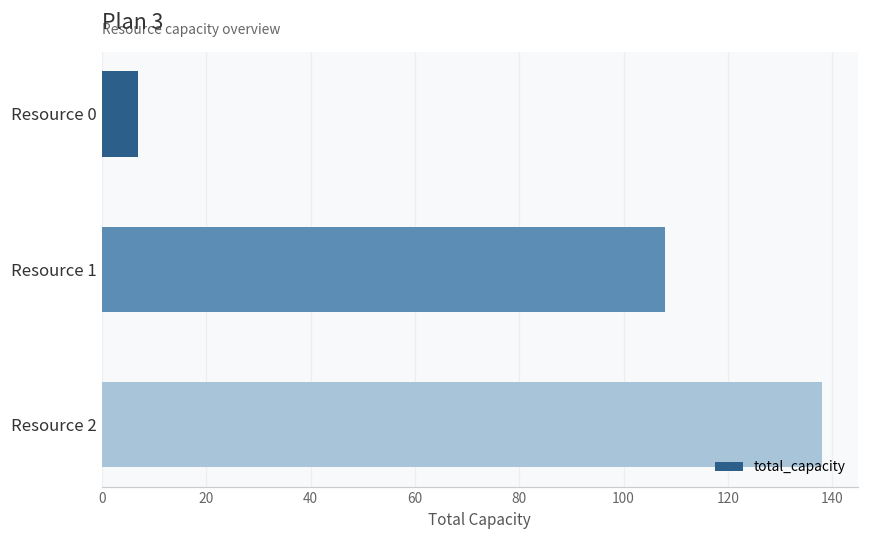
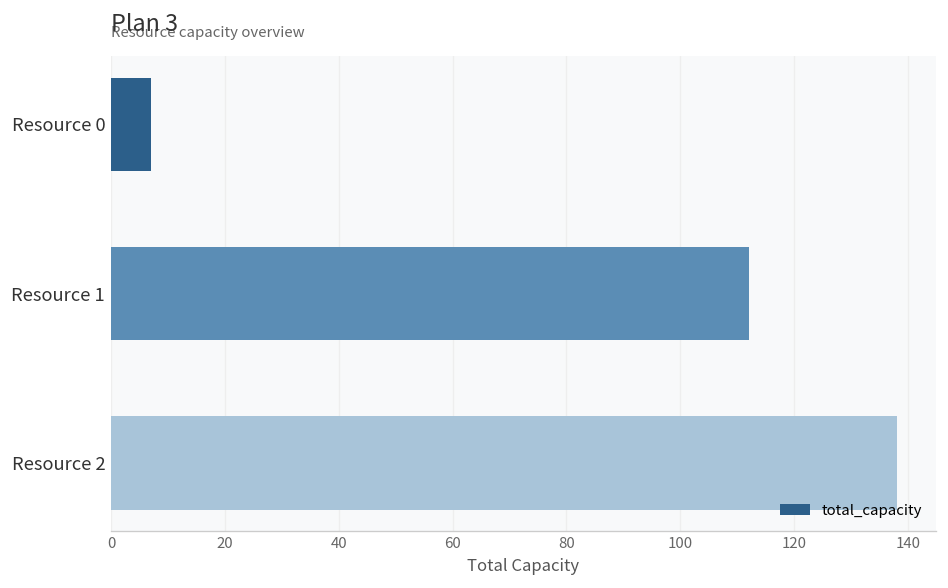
Resource 1: 108 -> 112
